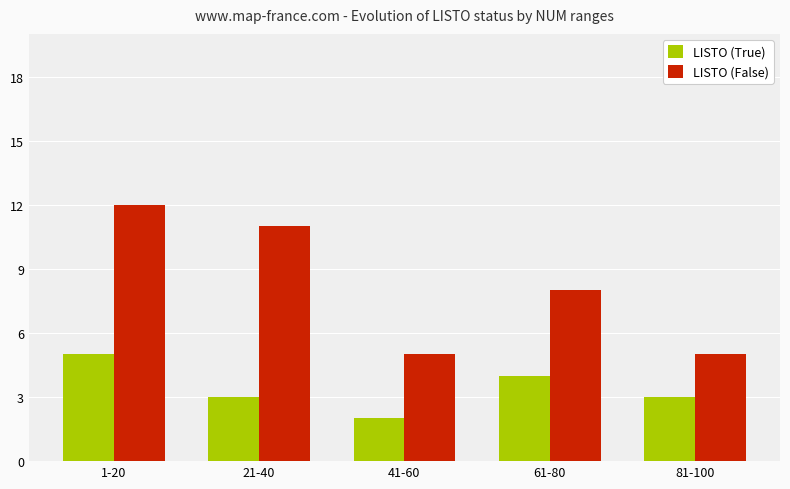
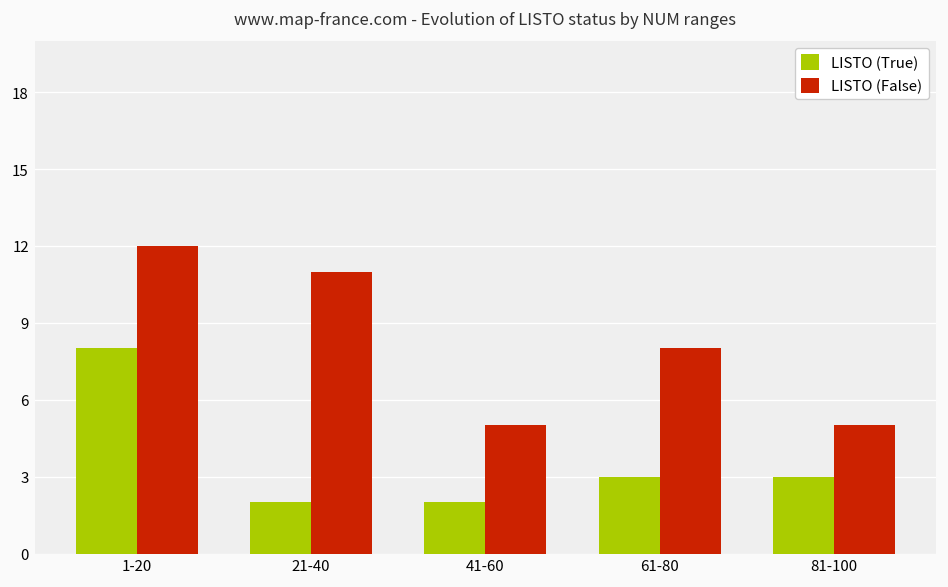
LISTO (True), 1-20: 5 -> 8
LISTO (True), 21-40: 3 -> 2
LISTO (True), 61-80: 4 -> 3
